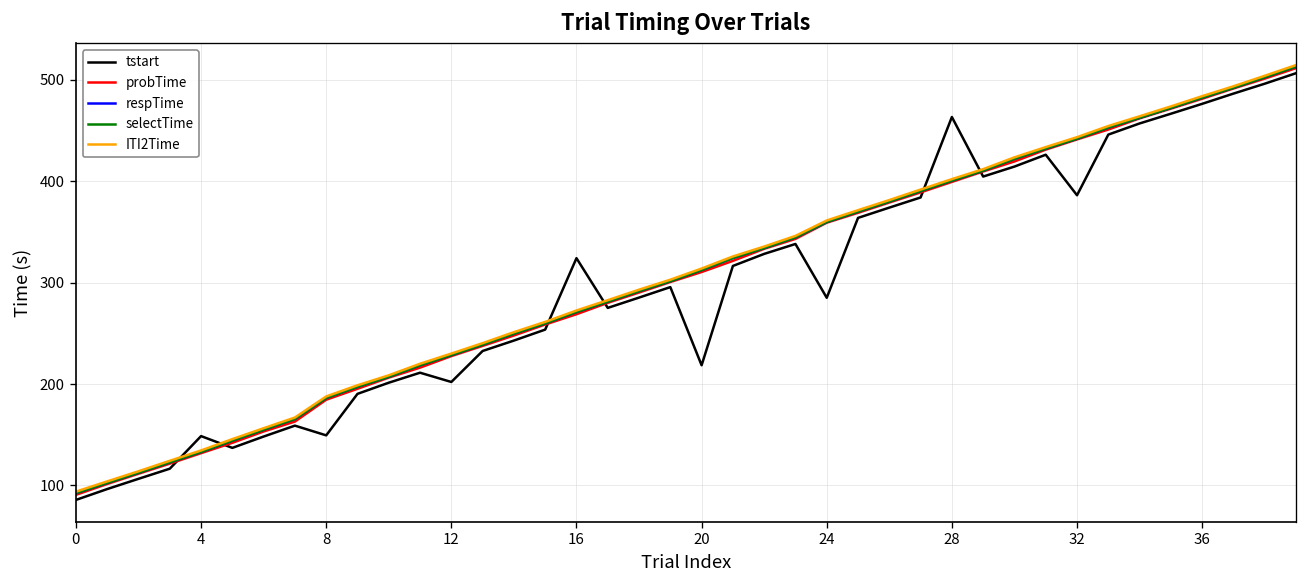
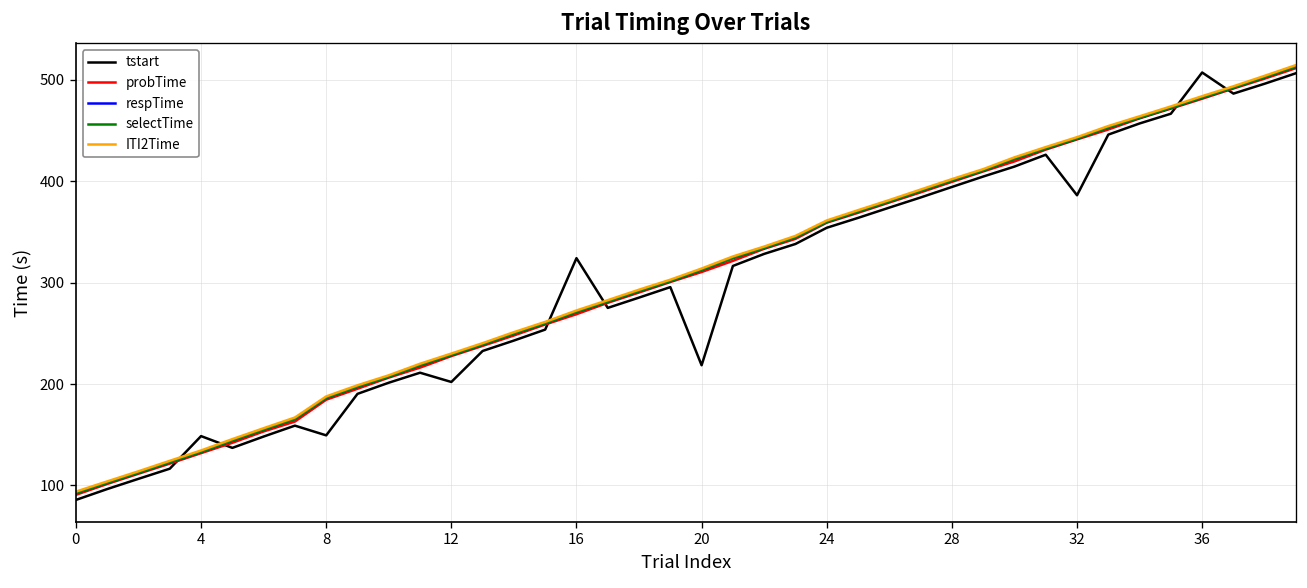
tstart, 24: 280 -> 350
tstart, 28: 460 -> 390
tstart, 36: 480 -> 510
